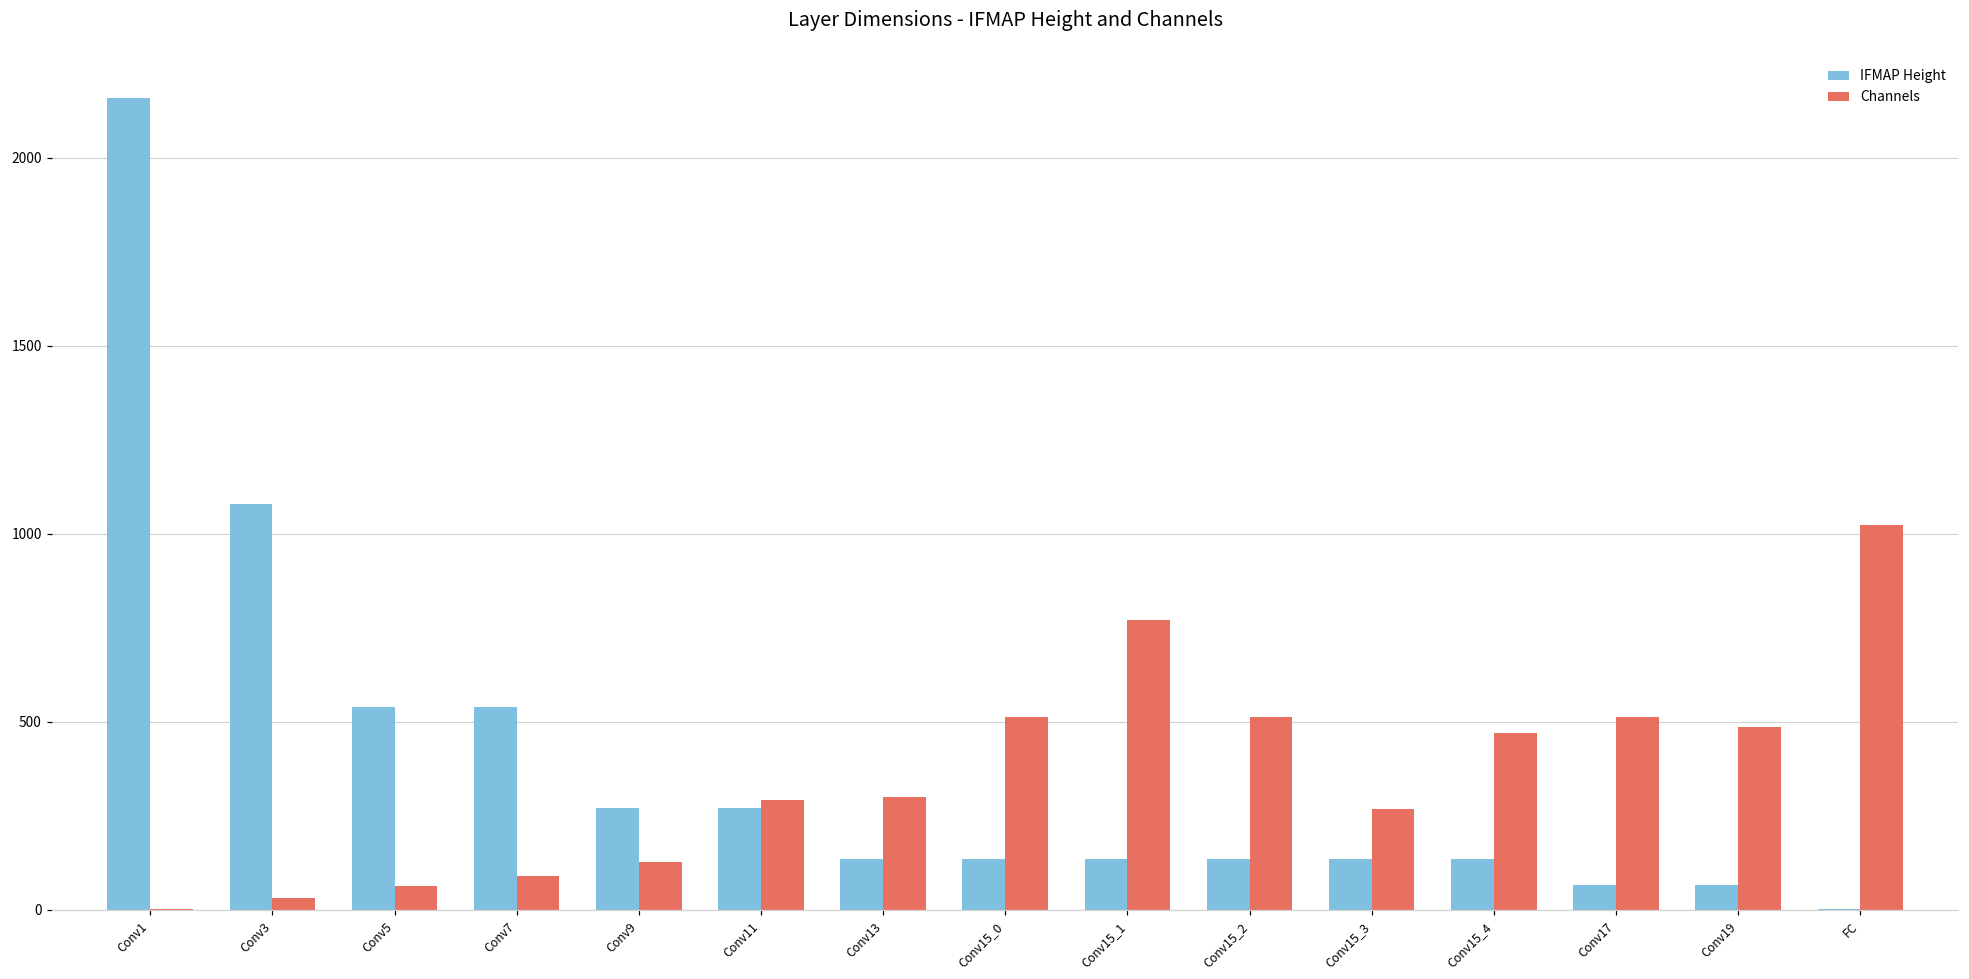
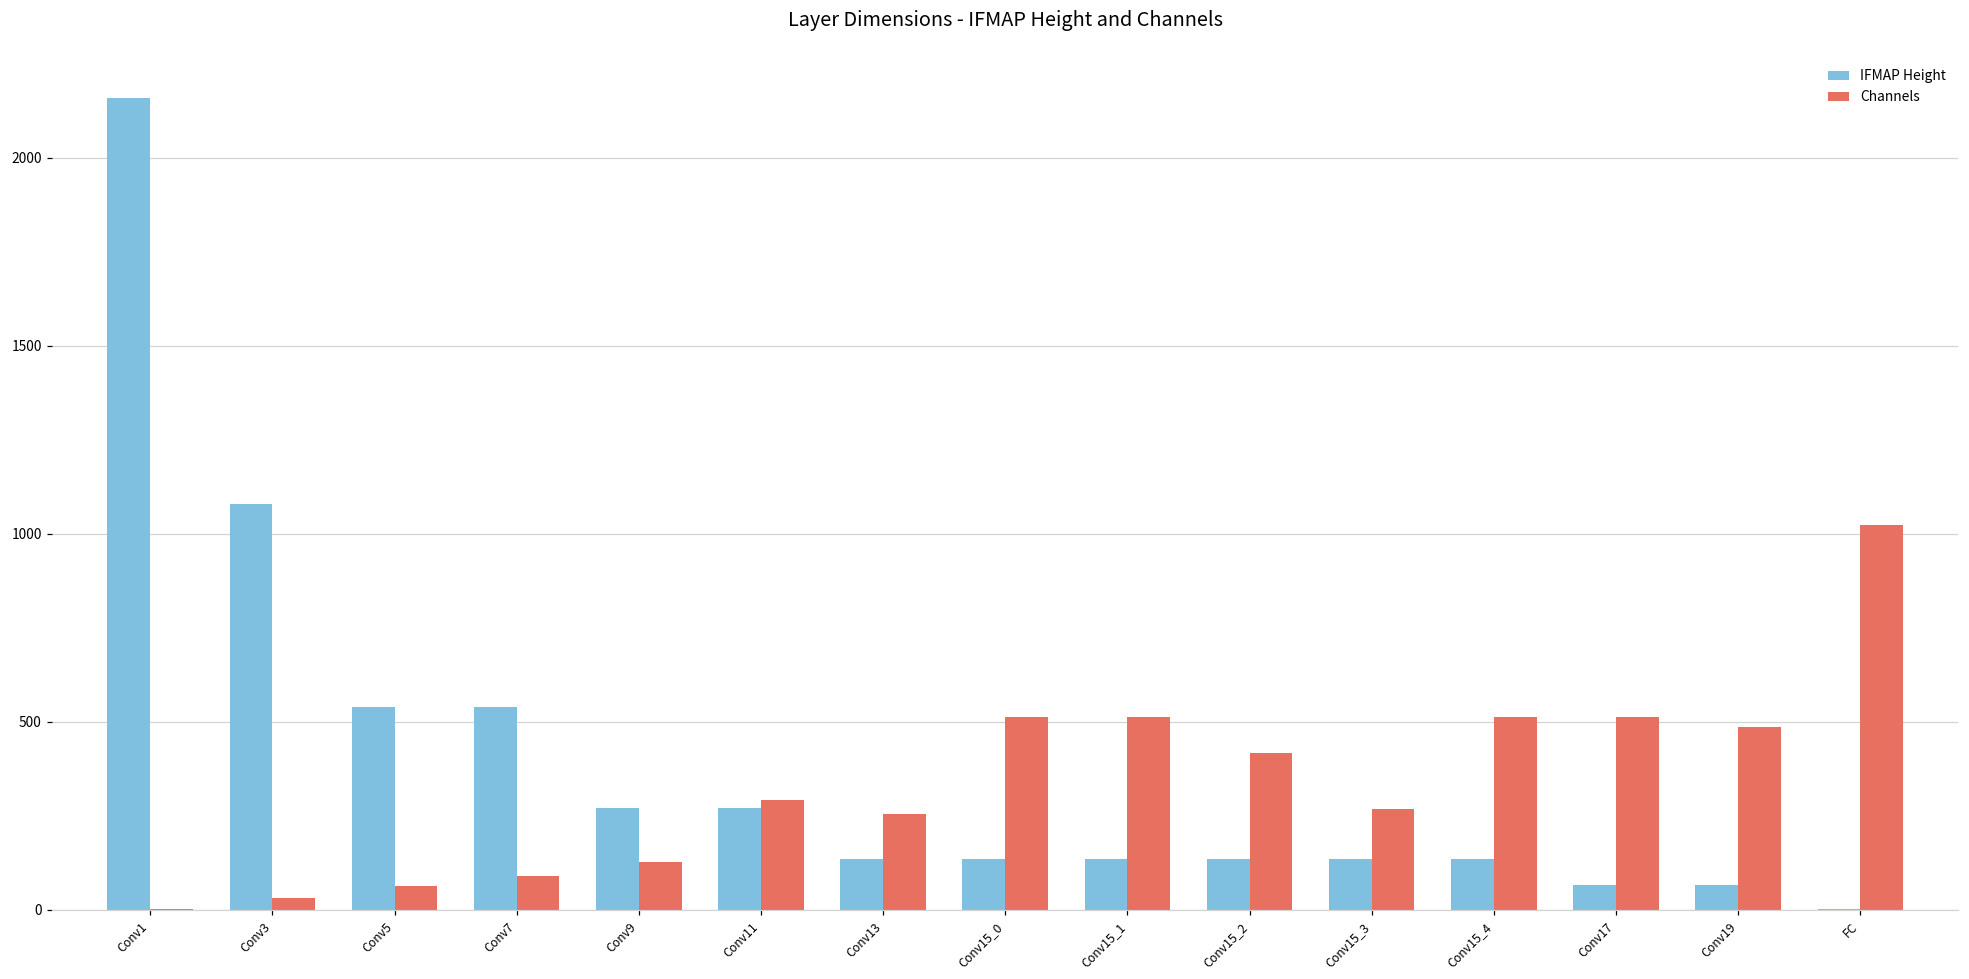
Channels, Conv13: 300 -> 260
Channels, Conv15_1: 770 -> 510
Channels, Conv15_2: 510 -> 420
Channels, Conv15_4: 470 -> 510
